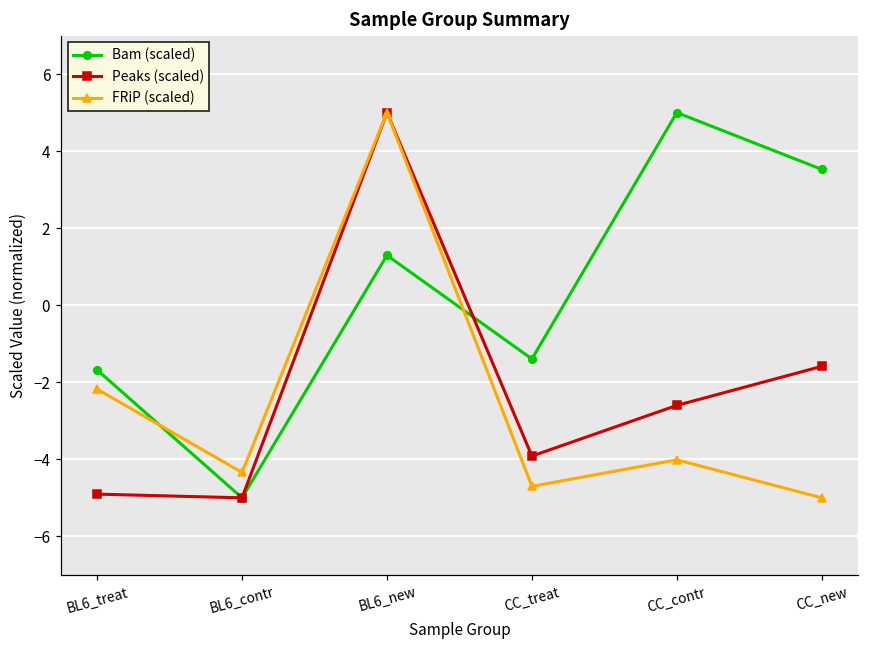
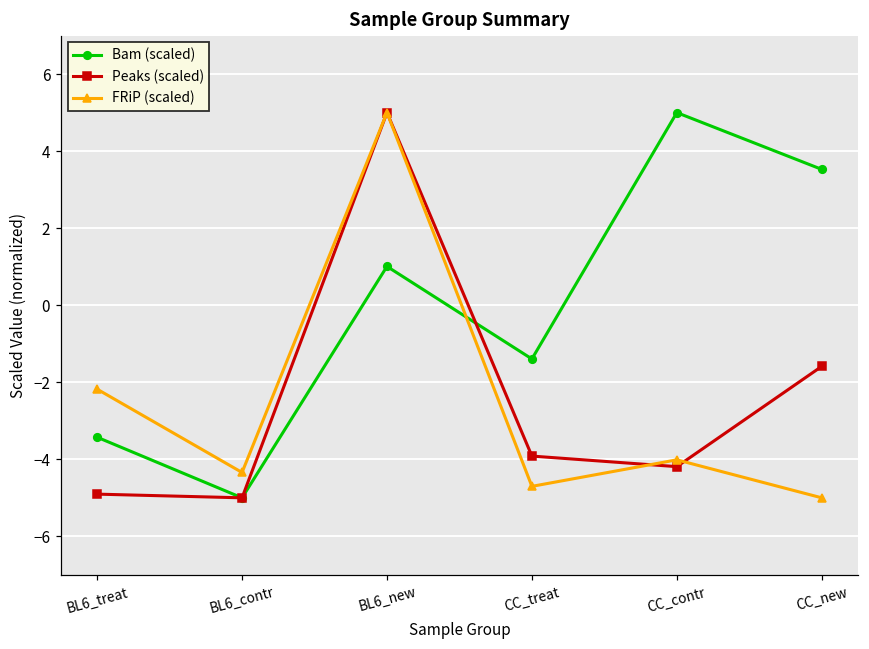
Bam (scaled), BL6_treat: -1.7 -> -3.4
Bam (scaled), BL6_new: 1.3 -> 1.0
Peaks (scaled), CC_contr: -2.6 -> -4.2
